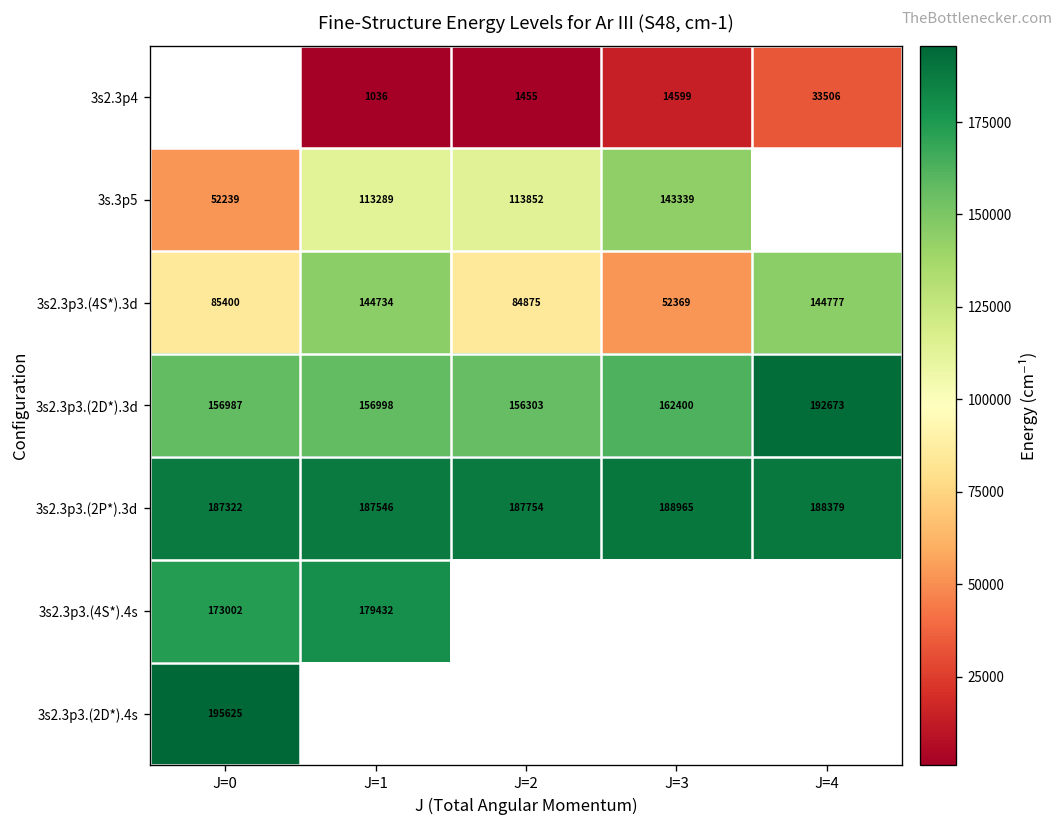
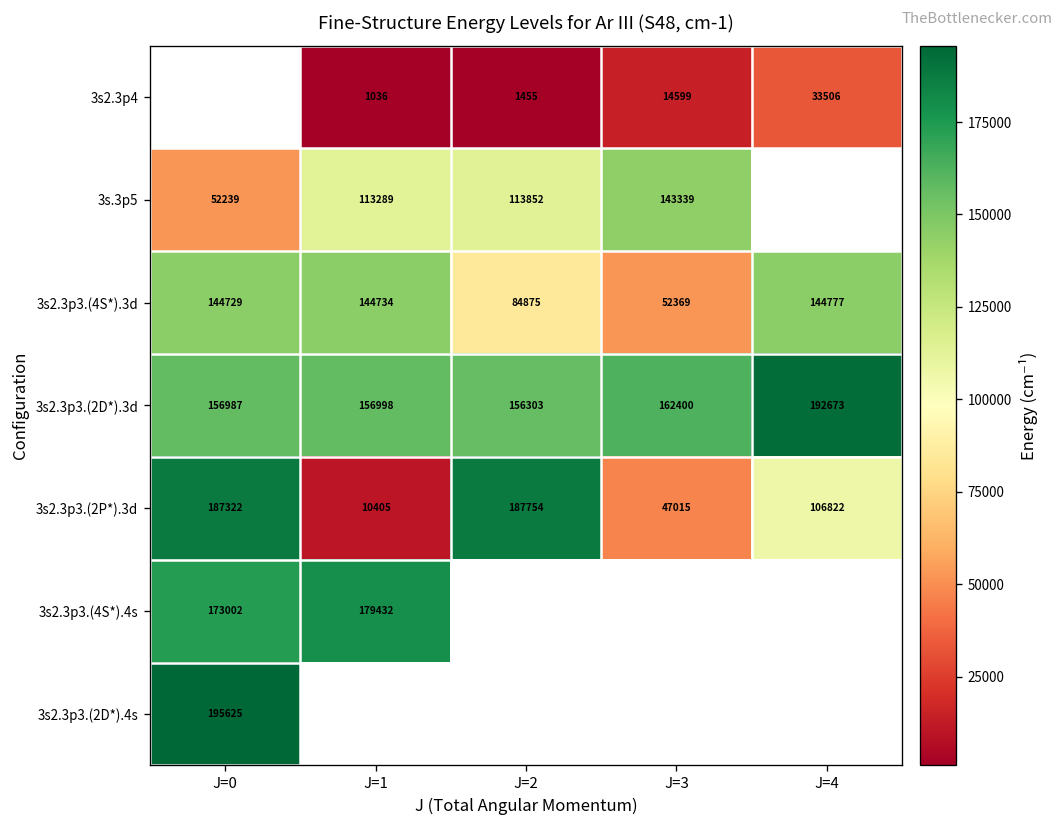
3s2.3p3.(4S*).3d, J=0: 85400 -> 144729
3s2.3p3.(2P*).3d, J=1: 187546 -> 10405
3s2.3p3.(2P*).3d, J=3: 188965 -> 47015
3s2.3p3.(2P*).3d, J=4: 188379 -> 106822
